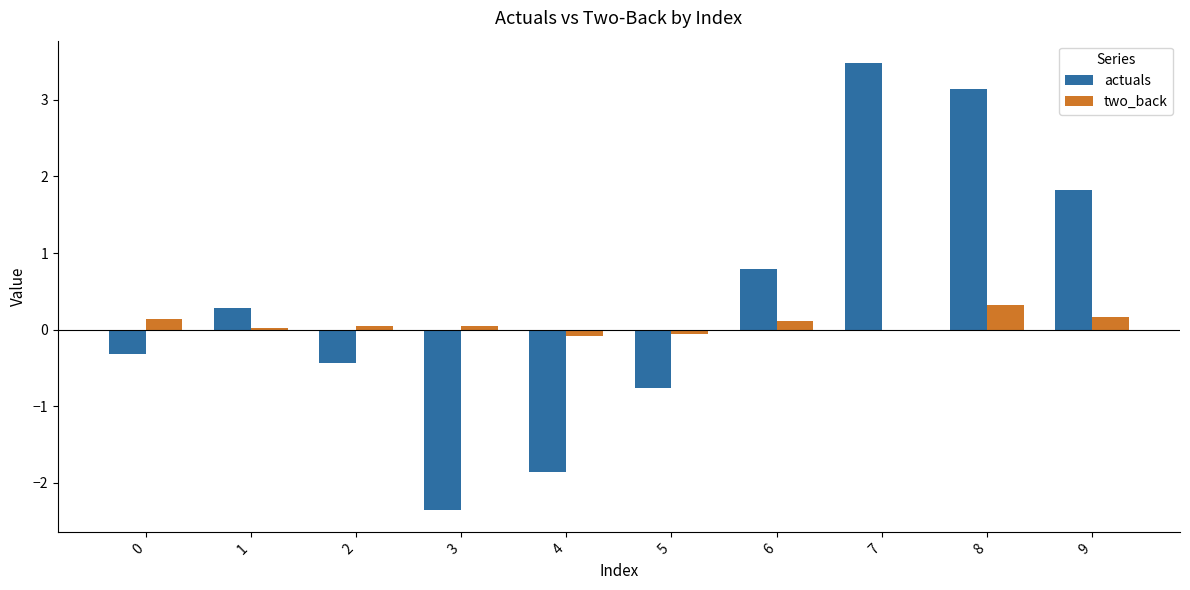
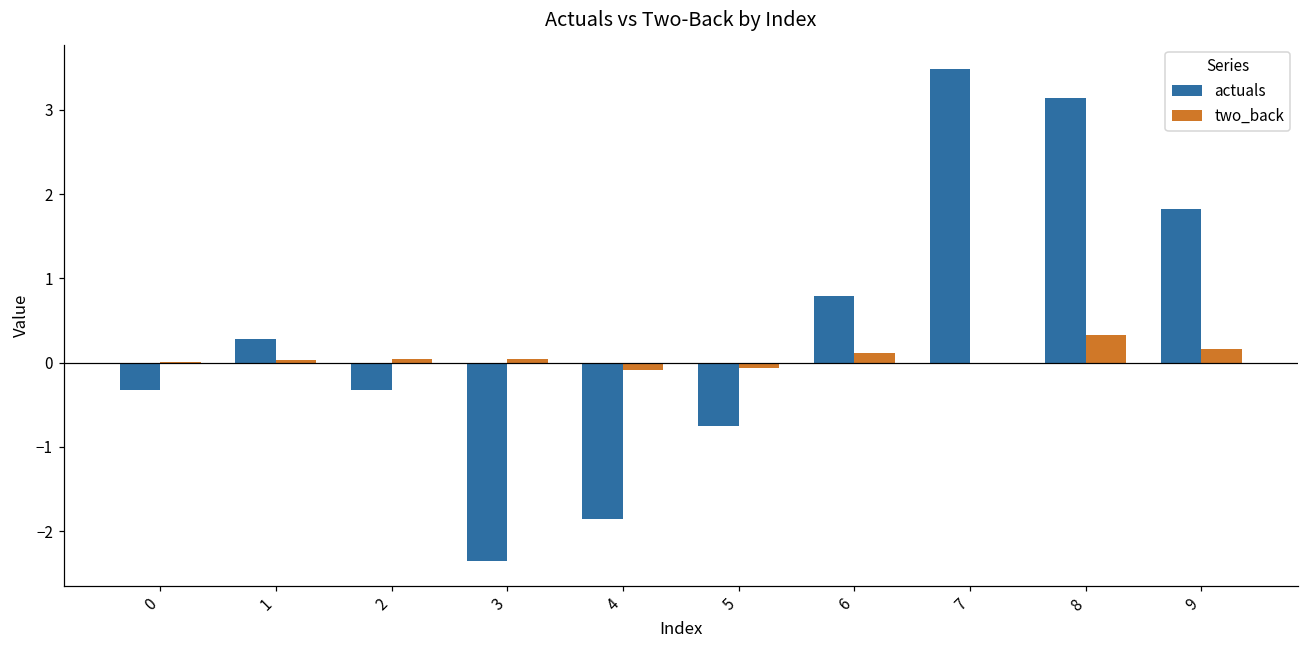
two_back, 0: 0.1 -> 0.0
actuals, 2: -0.4 -> -0.3
